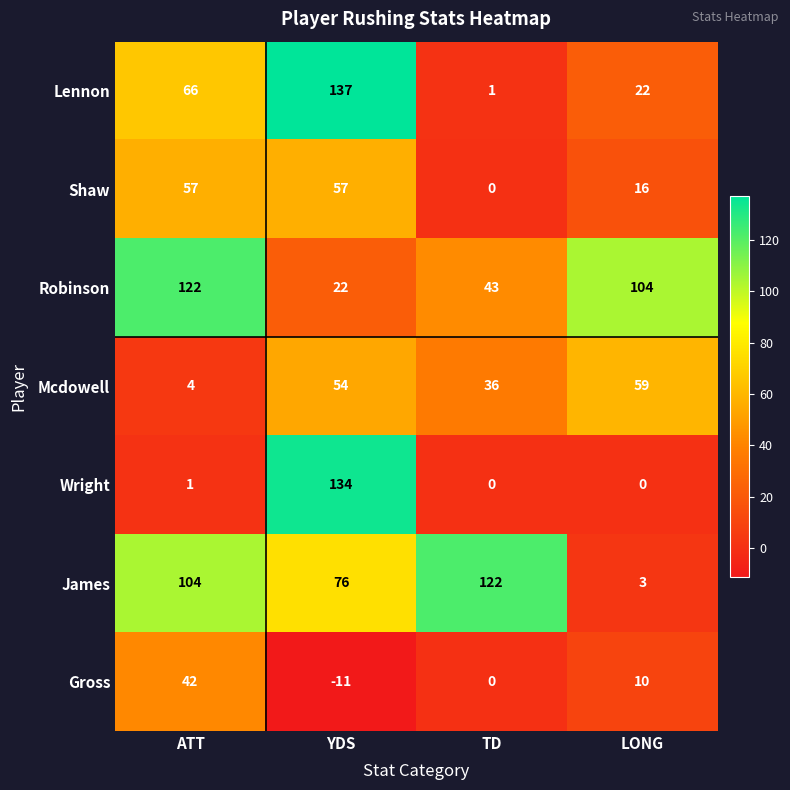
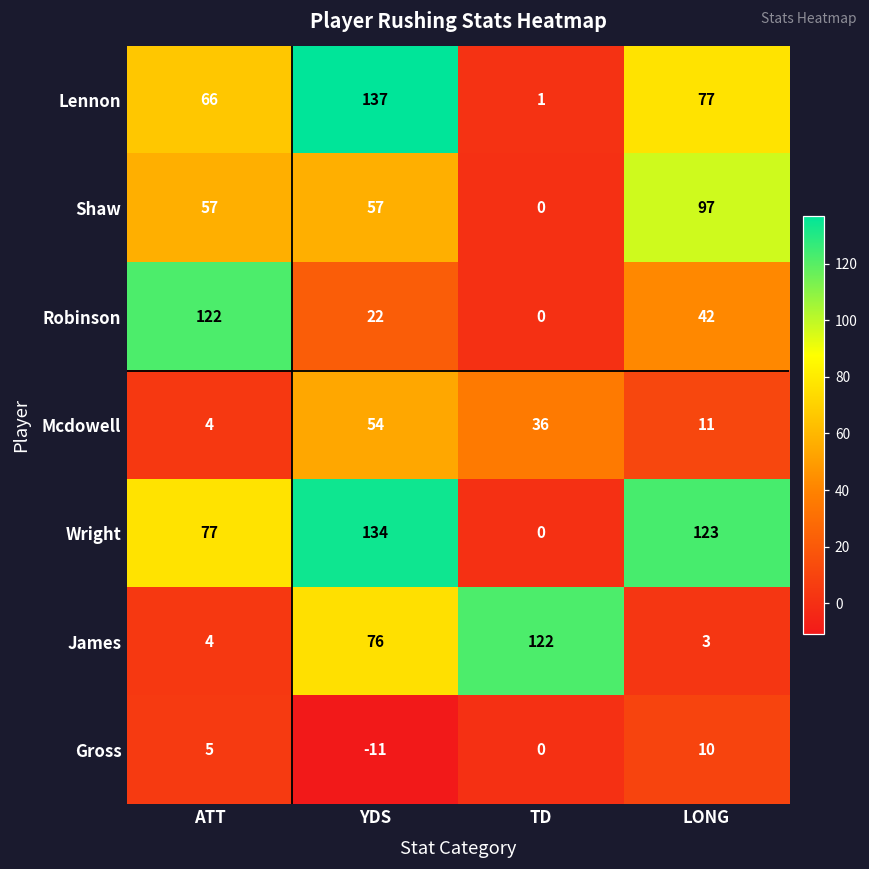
Lennon, LONG: 22 -> 77
Shaw, LONG: 16 -> 97
Robinson, TD: 43 -> 0
Robinson, LONG: 104 -> 42
Mcdowell, LONG: 59 -> 11
Wright, ATT: 1 -> 77
Wright, LONG: 0 -> 123
James, ATT: 104 -> 4
Gross, ATT: 42 -> 5
